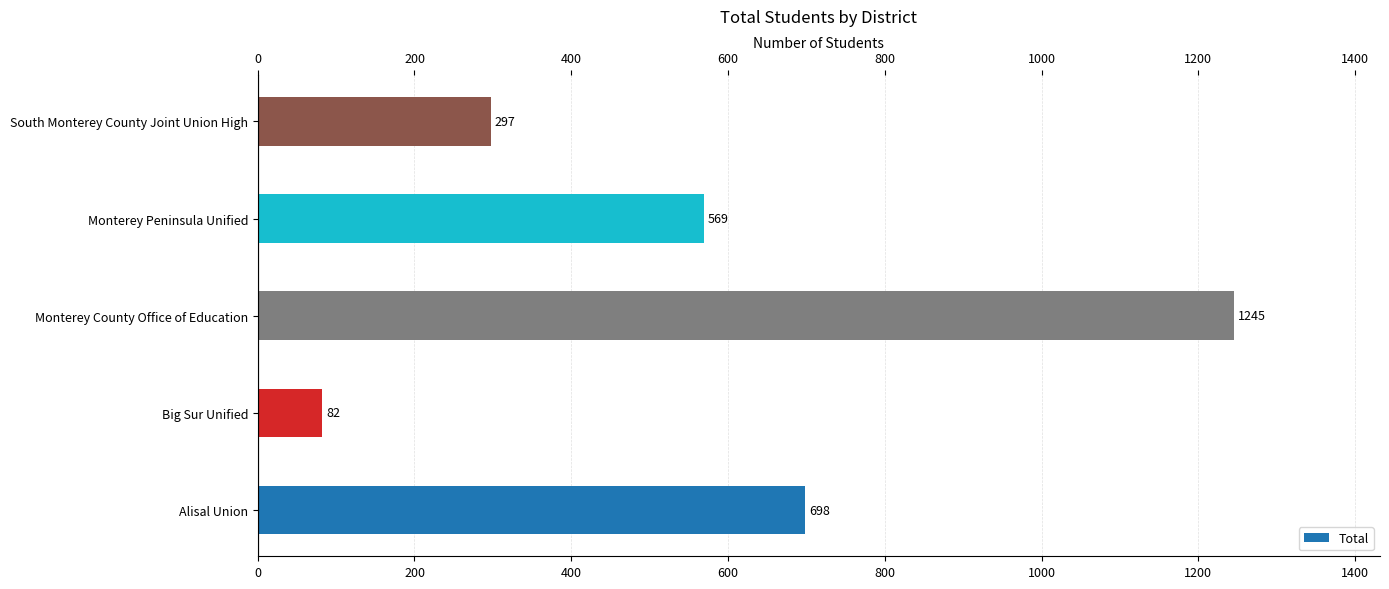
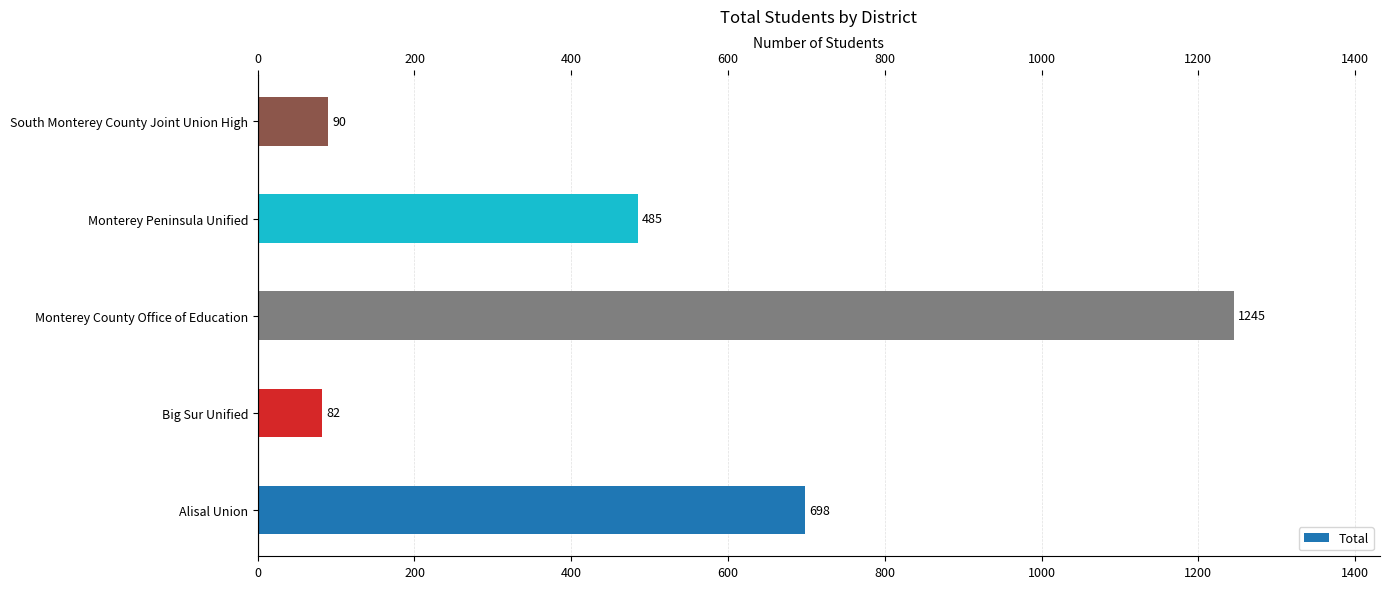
South Monterey County Joint Union High: 297 -> 90
Monterey Peninsula Unified: 569 -> 485
